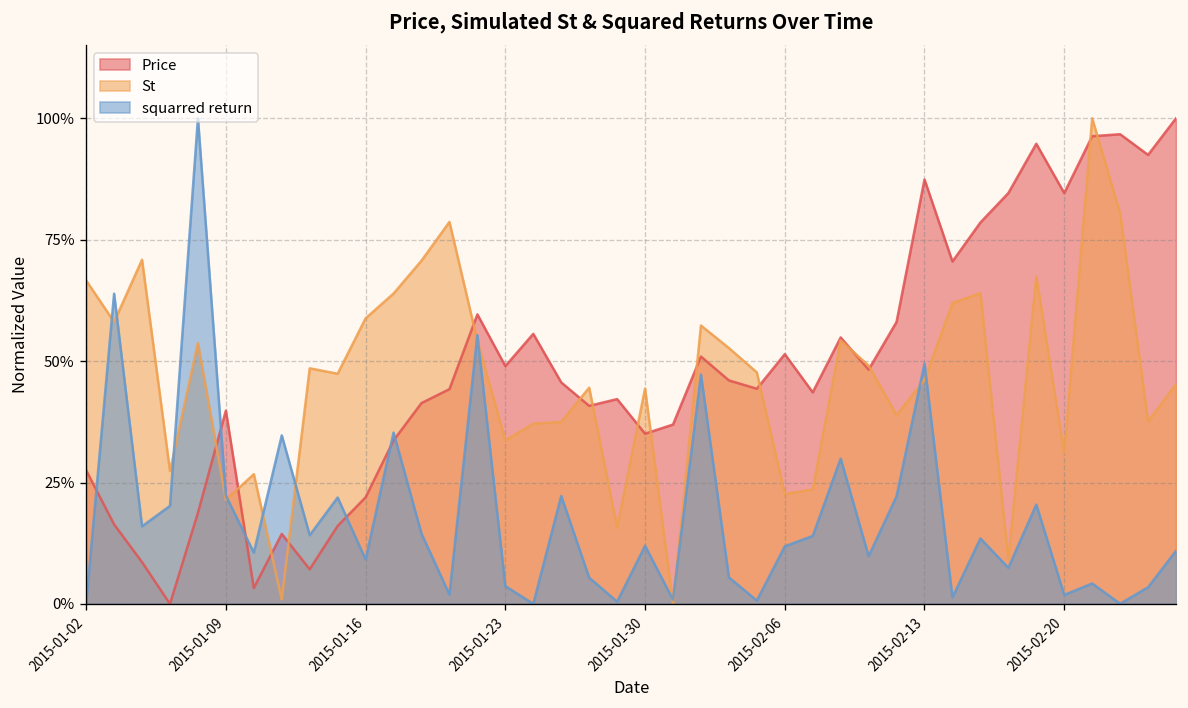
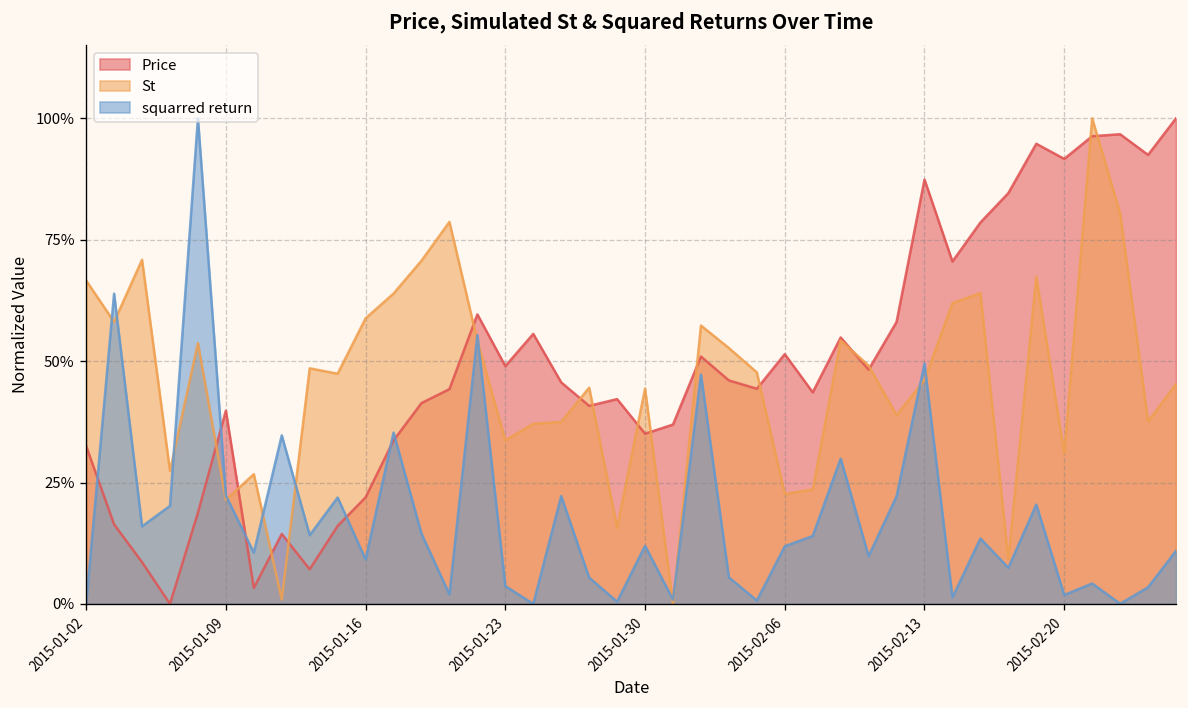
Price, 2015-01-02: 28% -> 33%
Price, 2015-02-20: 85% -> 92%
